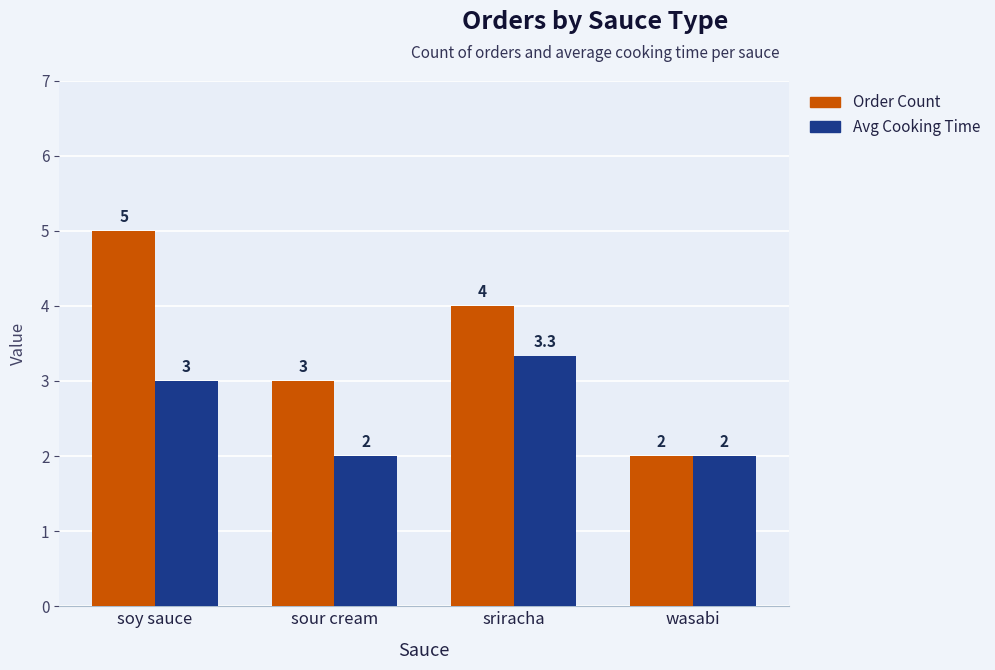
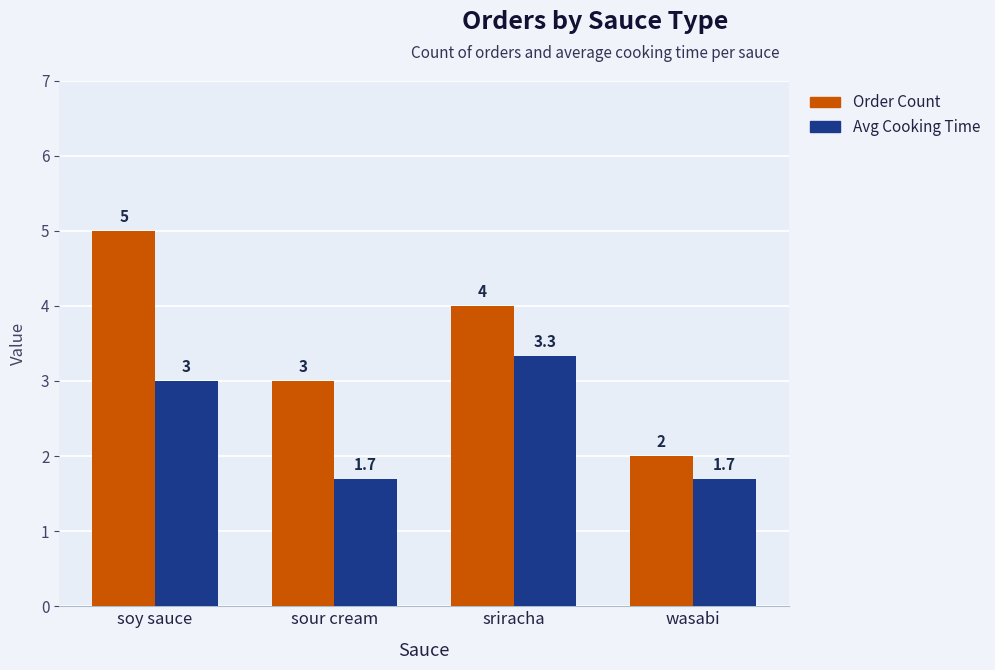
Avg Cooking Time, sour cream: 2 -> 1.7
Avg Cooking Time, wasabi: 2 -> 1.7
